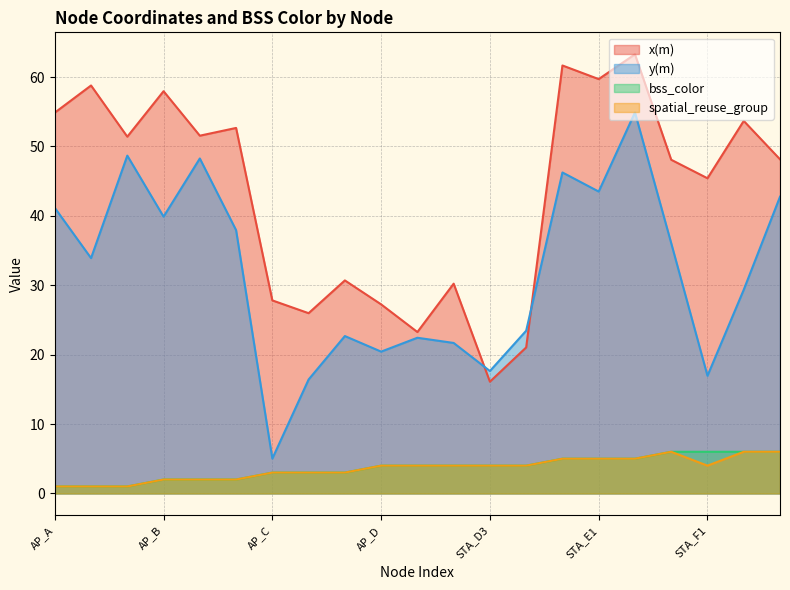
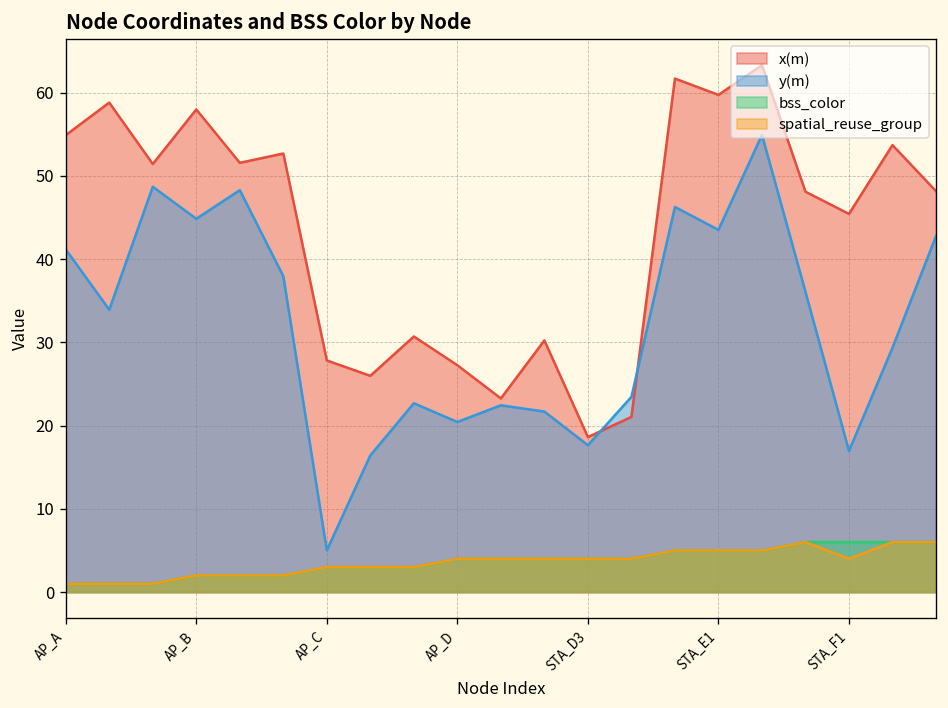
y(m), AP_B: 40 -> 45
x(m), STA_D3: 16 -> 19
